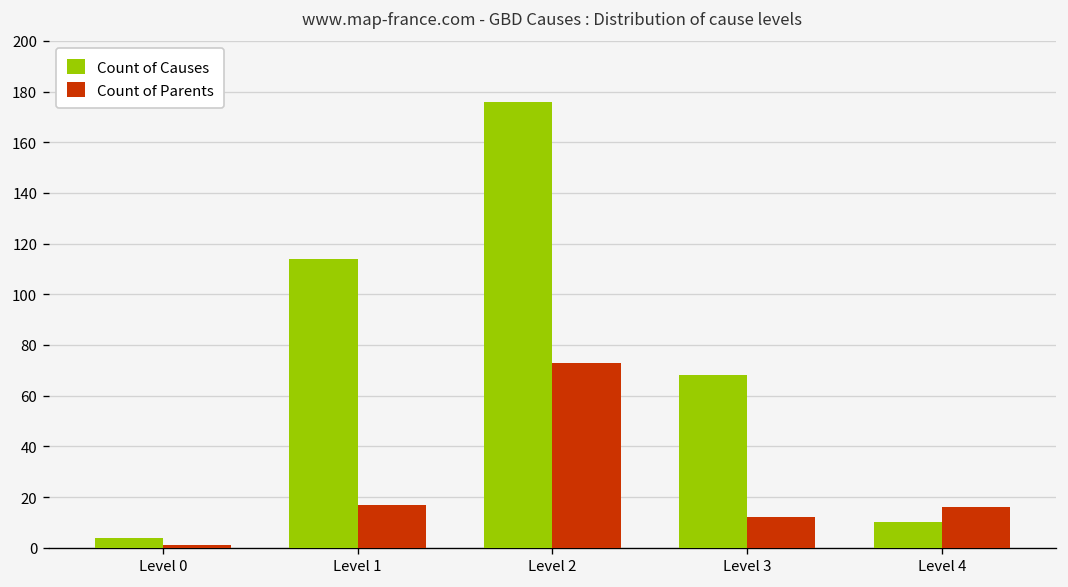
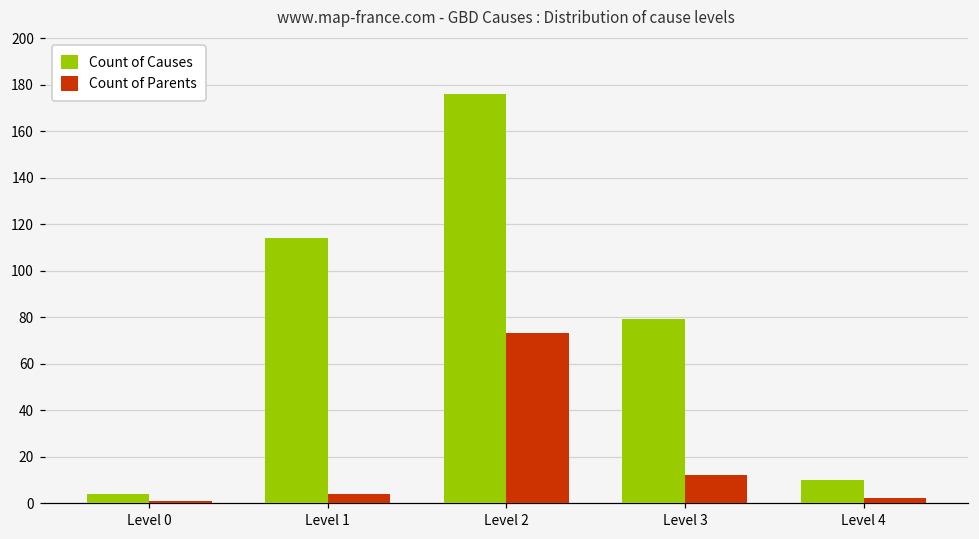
Count of Parents, Level 1: 17 -> 4
Count of Causes, Level 3: 68 -> 79
Count of Parents, Level 4: 16 -> 2
